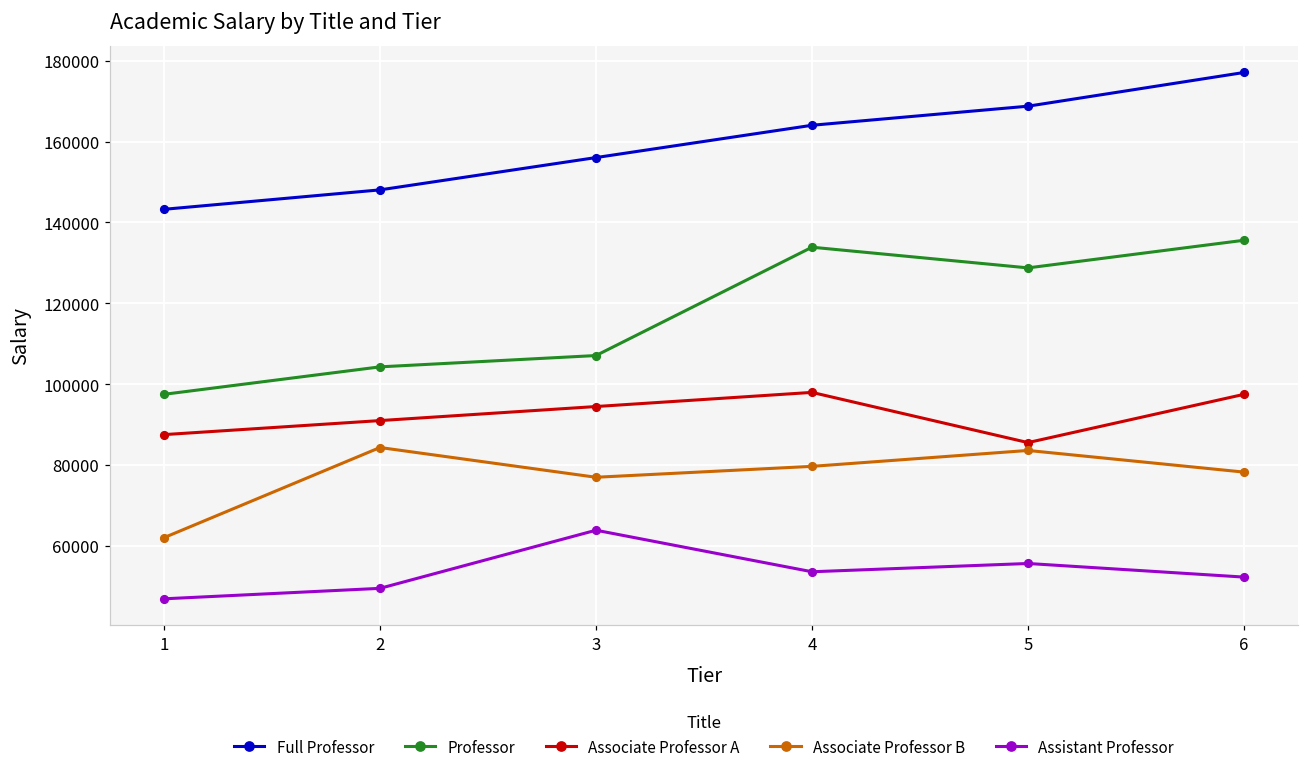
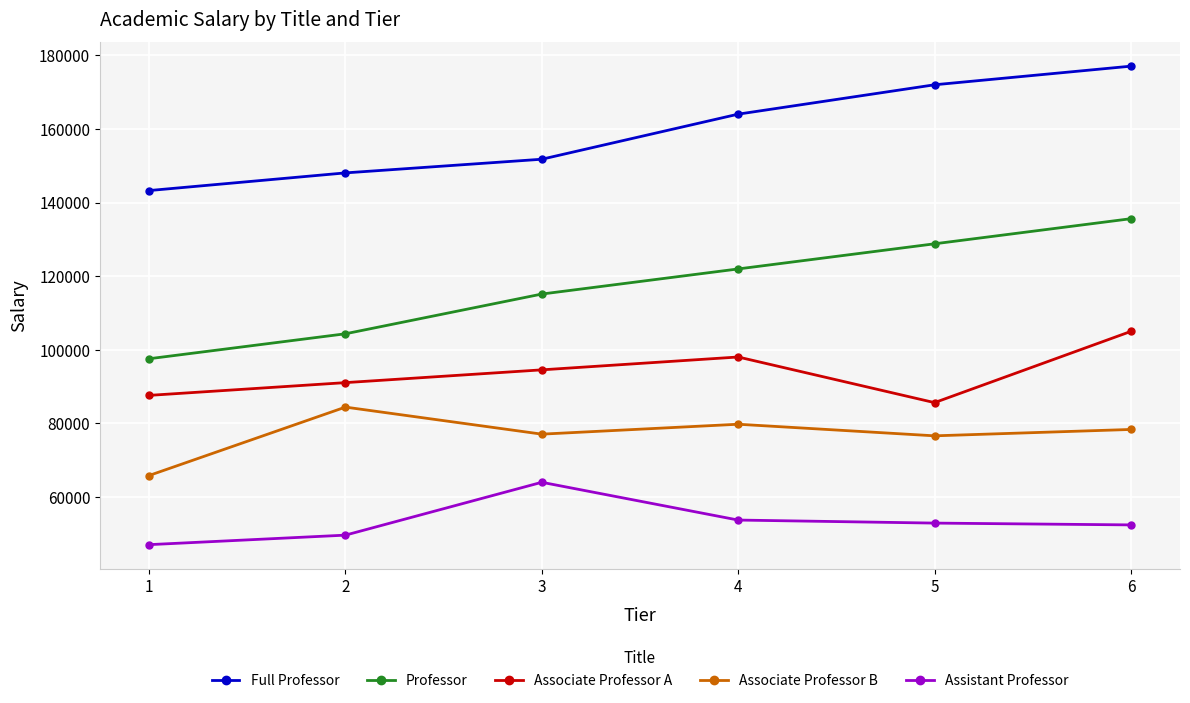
Associate Professor B, 1: 62000 -> 66000
Full Professor, 3: 156000 -> 152000
Professor, 3: 107000 -> 115000
Professor, 4: 134000 -> 122000
Full Professor, 5: 169000 -> 172000
Associate Professor B, 5: 84000 -> 77000
Assistant Professor, 5: 56000 -> 53000
Associate Professor A, 6: 98000 -> 105000
